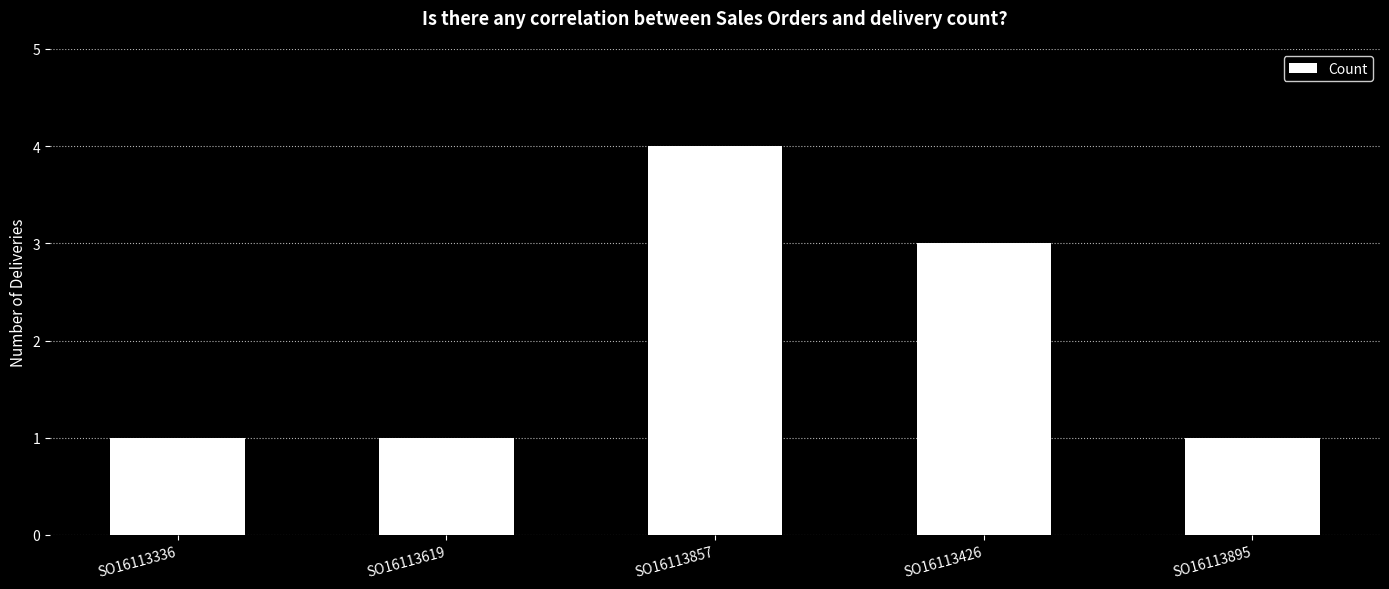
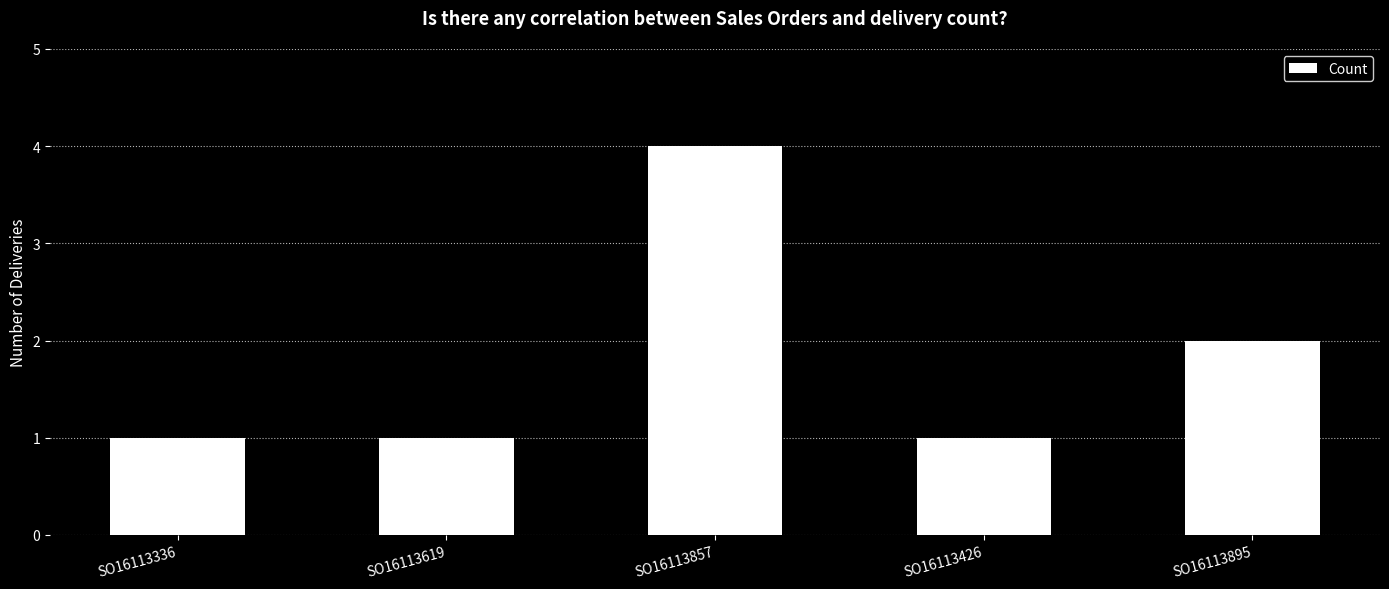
SO16113426: 3 -> 1
SO16113895: 1 -> 2
